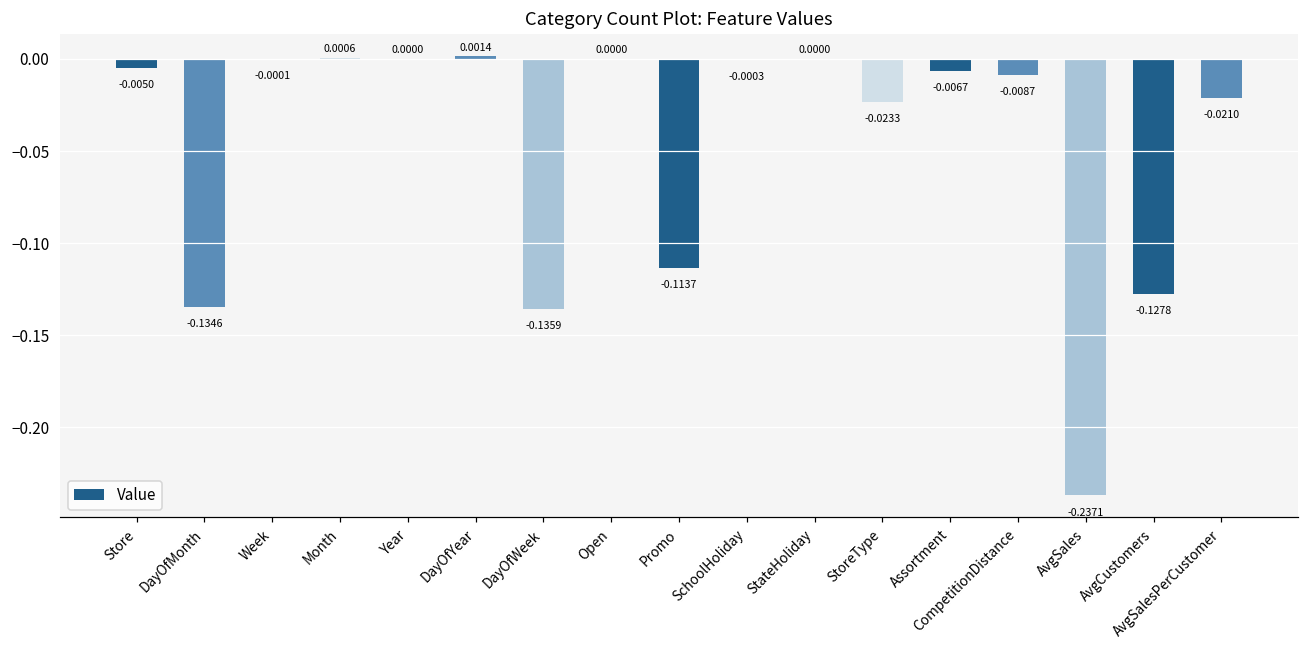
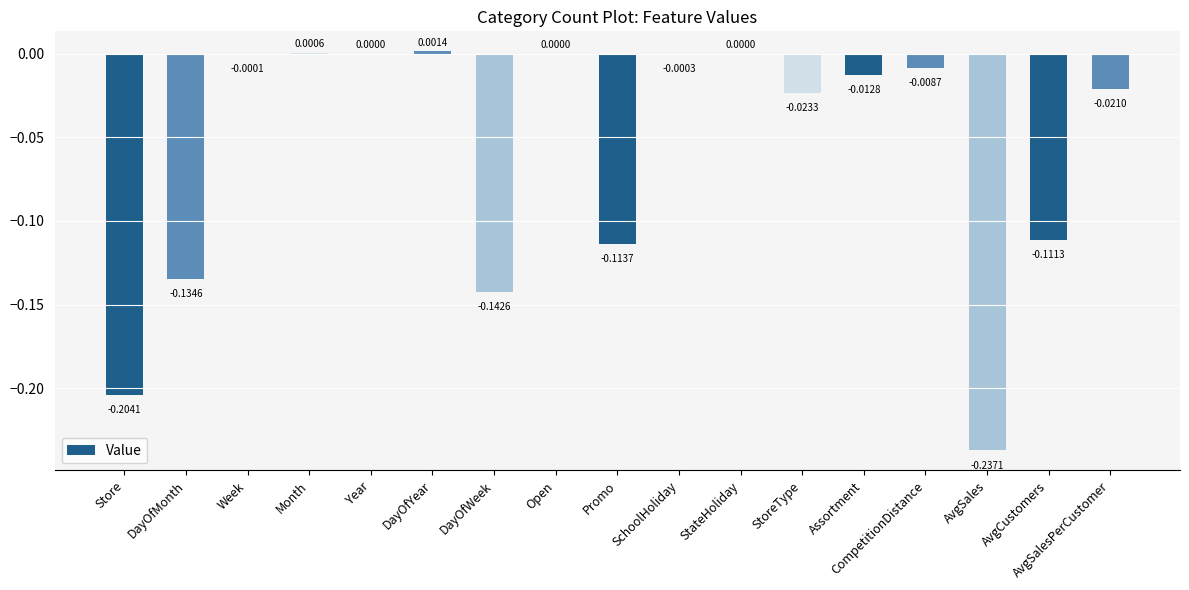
Store: -0.0050 -> -0.2041
DayOfWeek: -0.1359 -> -0.1426
Assortment: -0.0067 -> -0.0128
AvgCustomers: -0.1278 -> -0.1113
